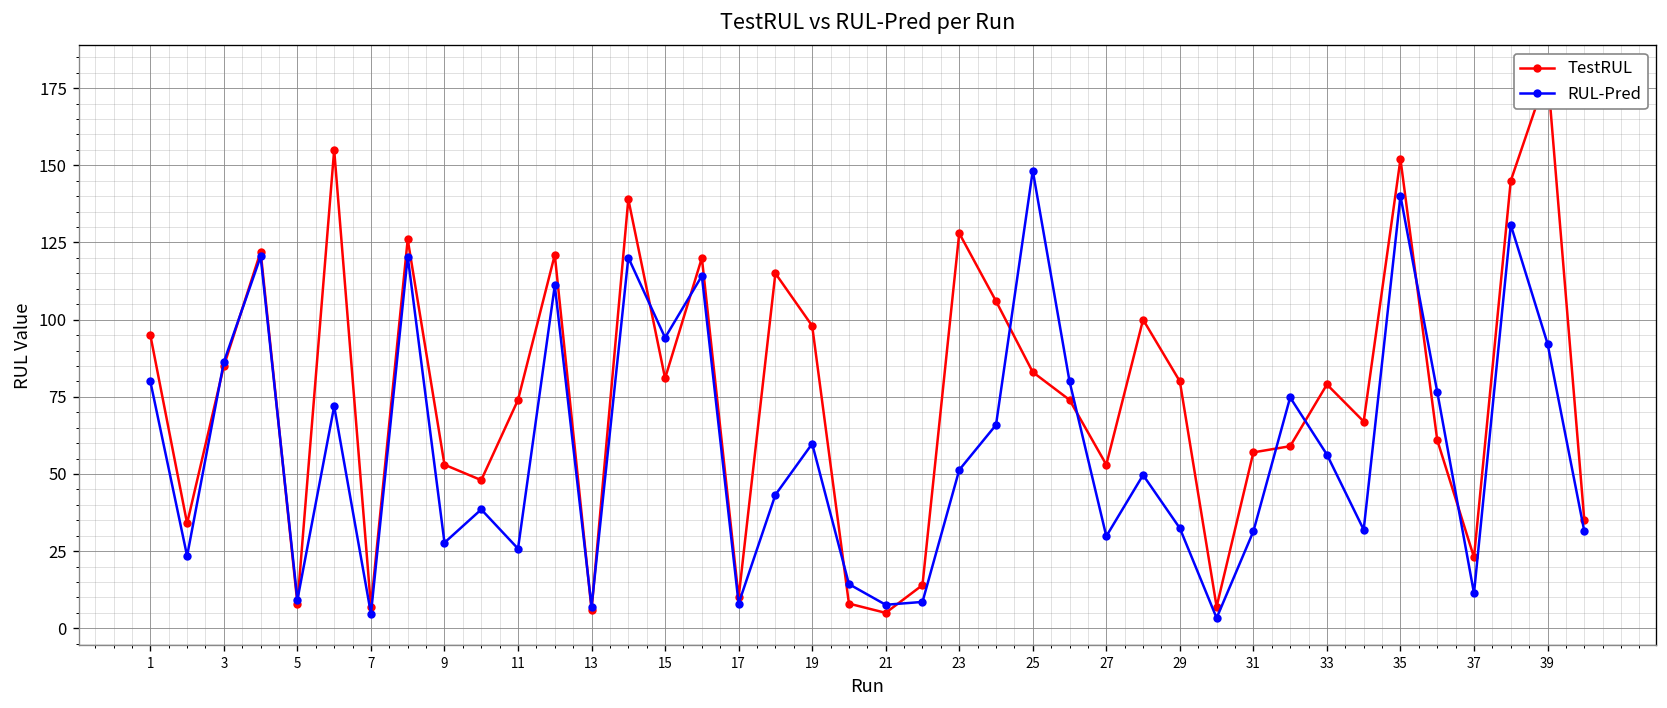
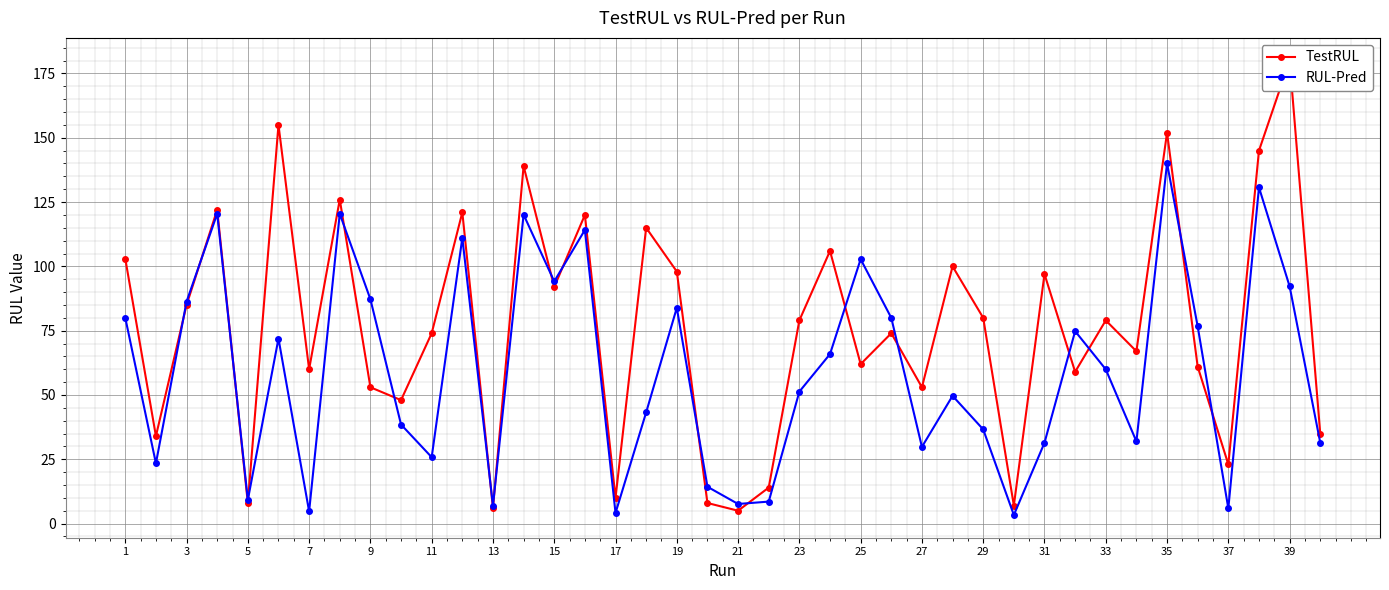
TestRUL, 1: 95 -> 103
TestRUL, 7: 7 -> 60
RUL-Pred, 9: 28 -> 87
TestRUL, 15: 81 -> 92
RUL-Pred, 17: 8 -> 4
RUL-Pred, 19: 60 -> 84
TestRUL, 23: 128 -> 79
TestRUL, 25: 83 -> 62
RUL-Pred, 25: 148 -> 103
RUL-Pred, 29: 32 -> 37
TestRUL, 31: 57 -> 97
RUL-Pred, 33: 56 -> 60
RUL-Pred, 37: 11 -> 6
